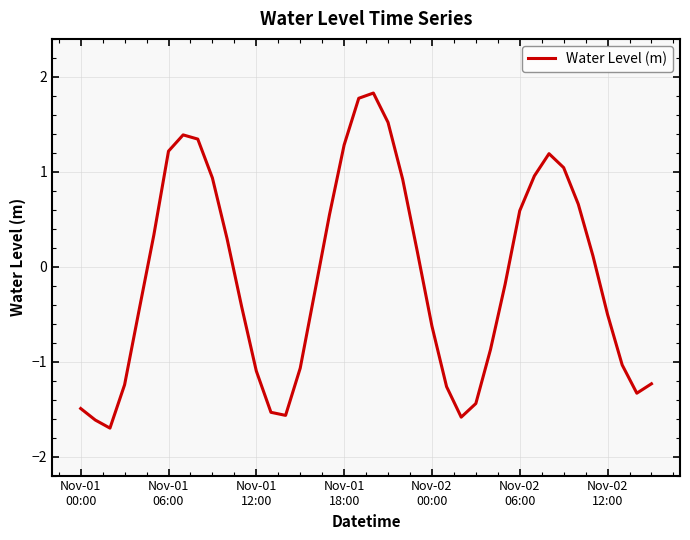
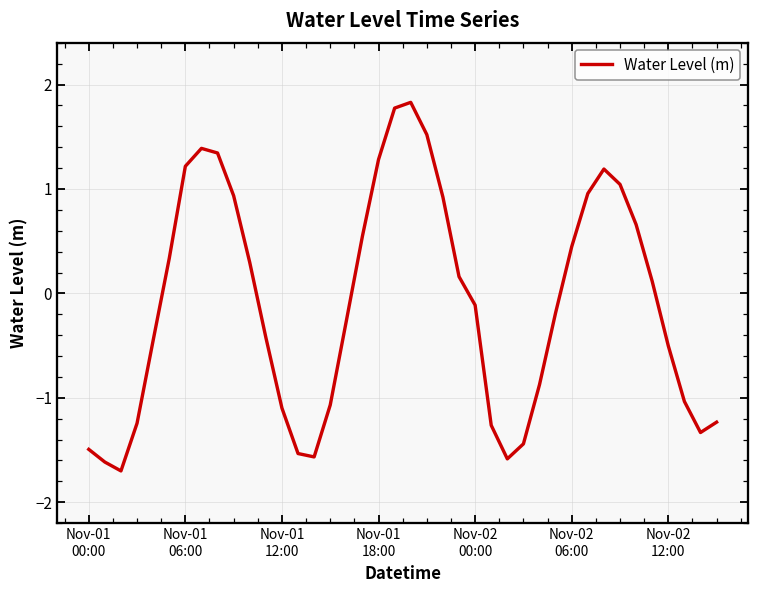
Nov-02 00:00: -0.6 -> -0.1
Nov-02 06:00: 0.6 -> 0.4
